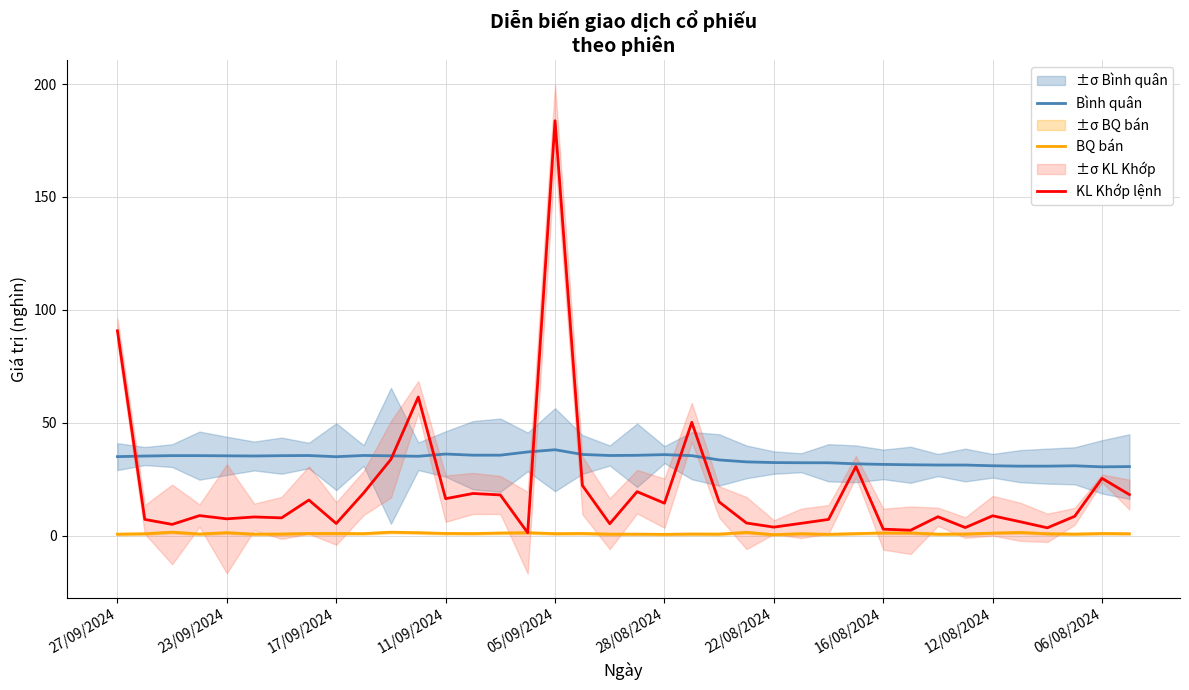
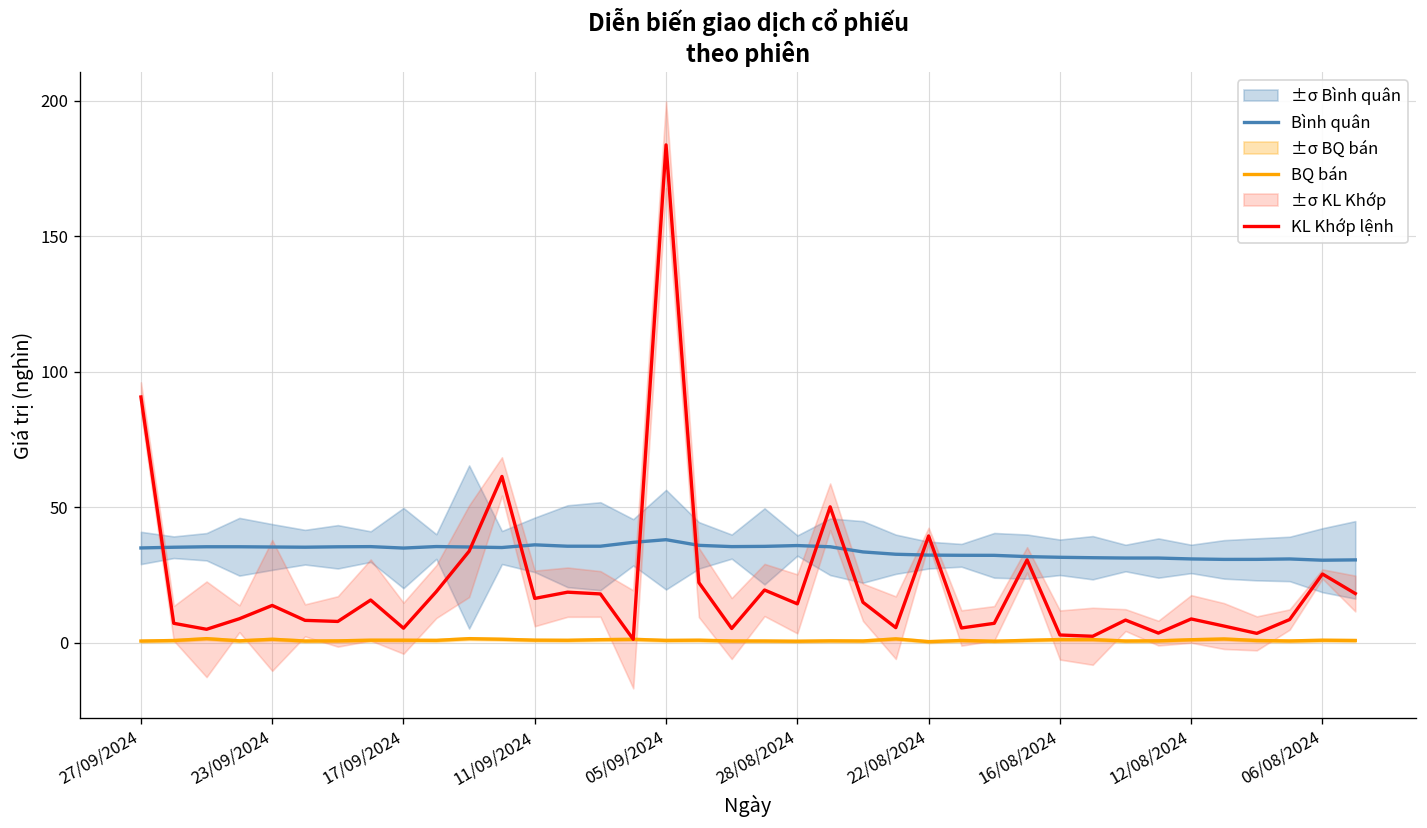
KL Khớp lệnh, 23/09/2024: 7 -> 14
KL Khớp lệnh, 22/08/2024: 4 -> 39
